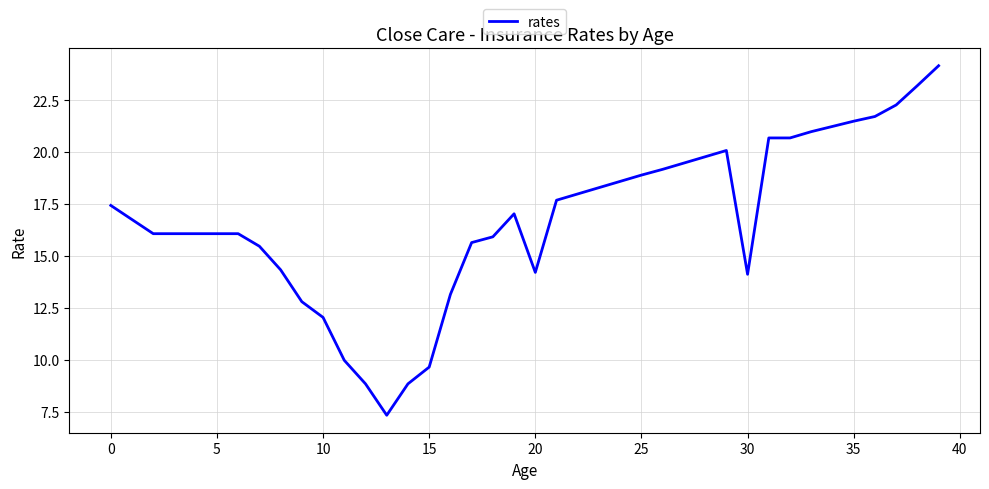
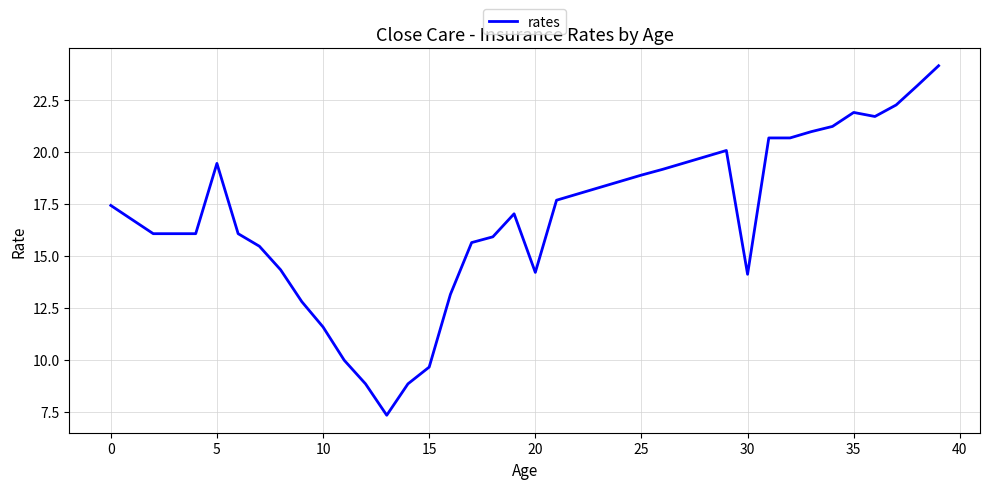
5: 16.1 -> 19.5
10: 12.0 -> 11.6
35: 21.5 -> 21.9
